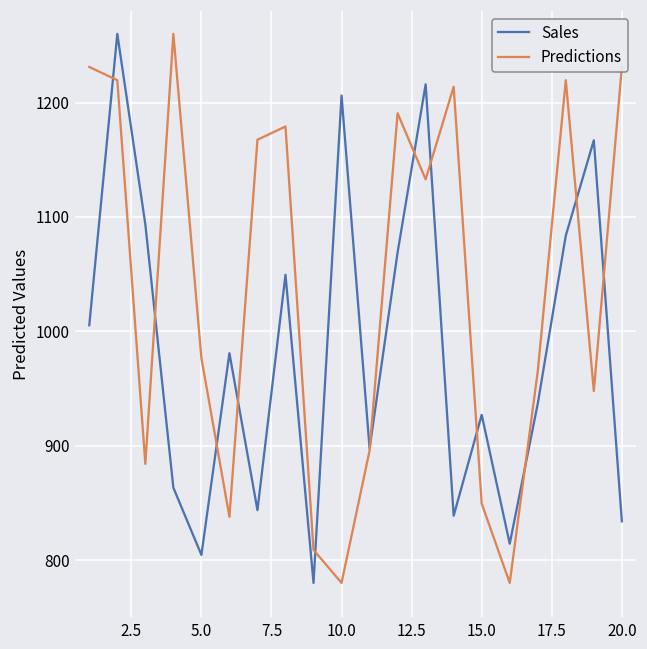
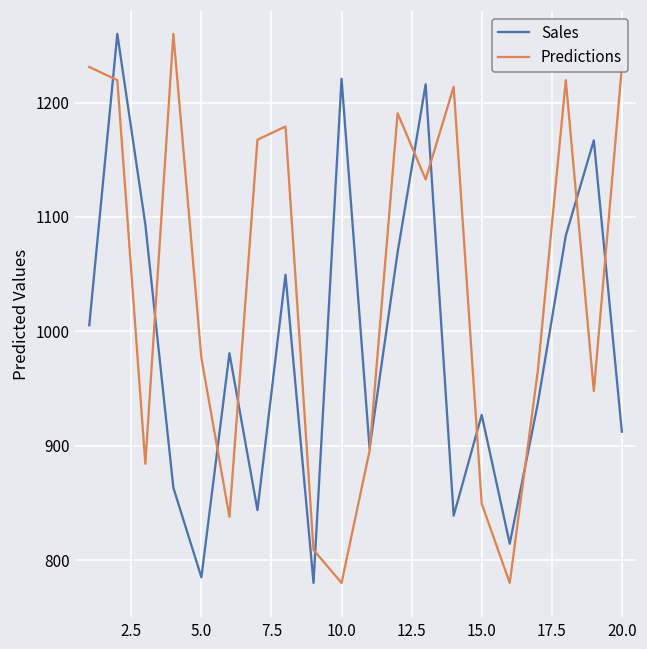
Sales, 5.0: 804 -> 785
Sales, 10.0: 1206 -> 1221
Sales, 20.0: 834 -> 912
